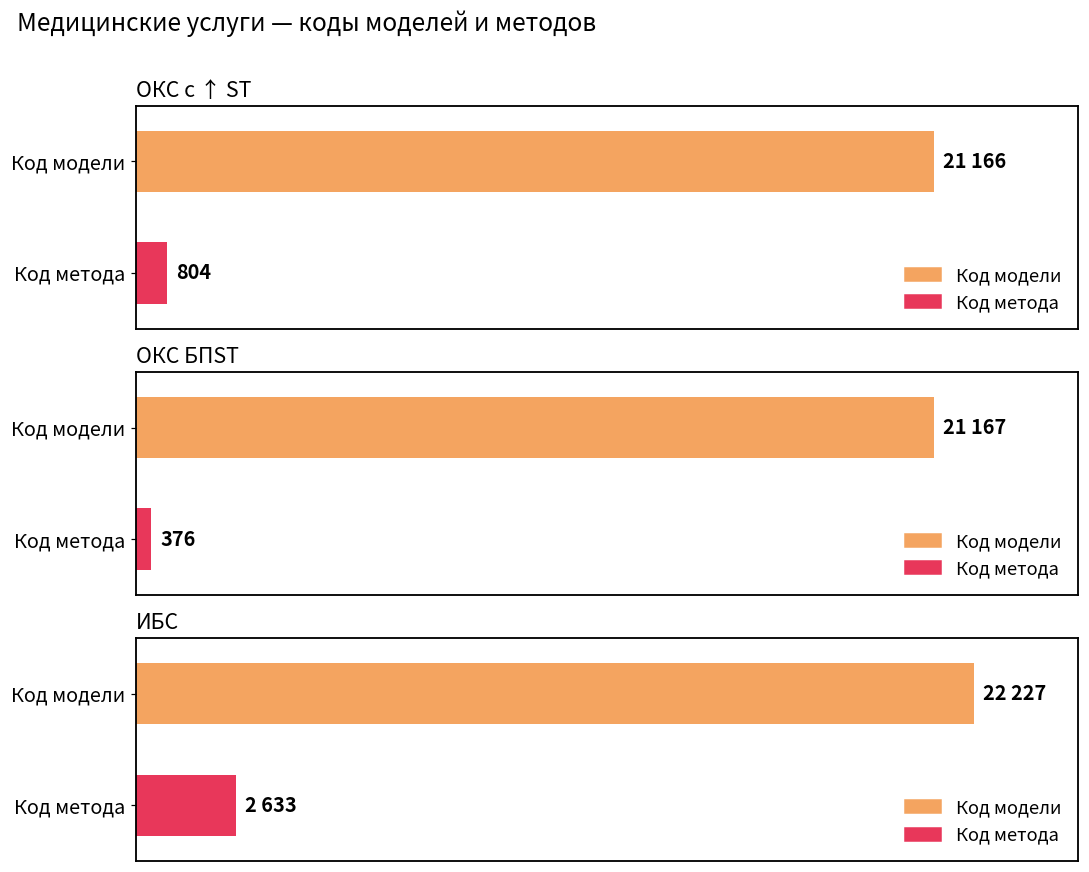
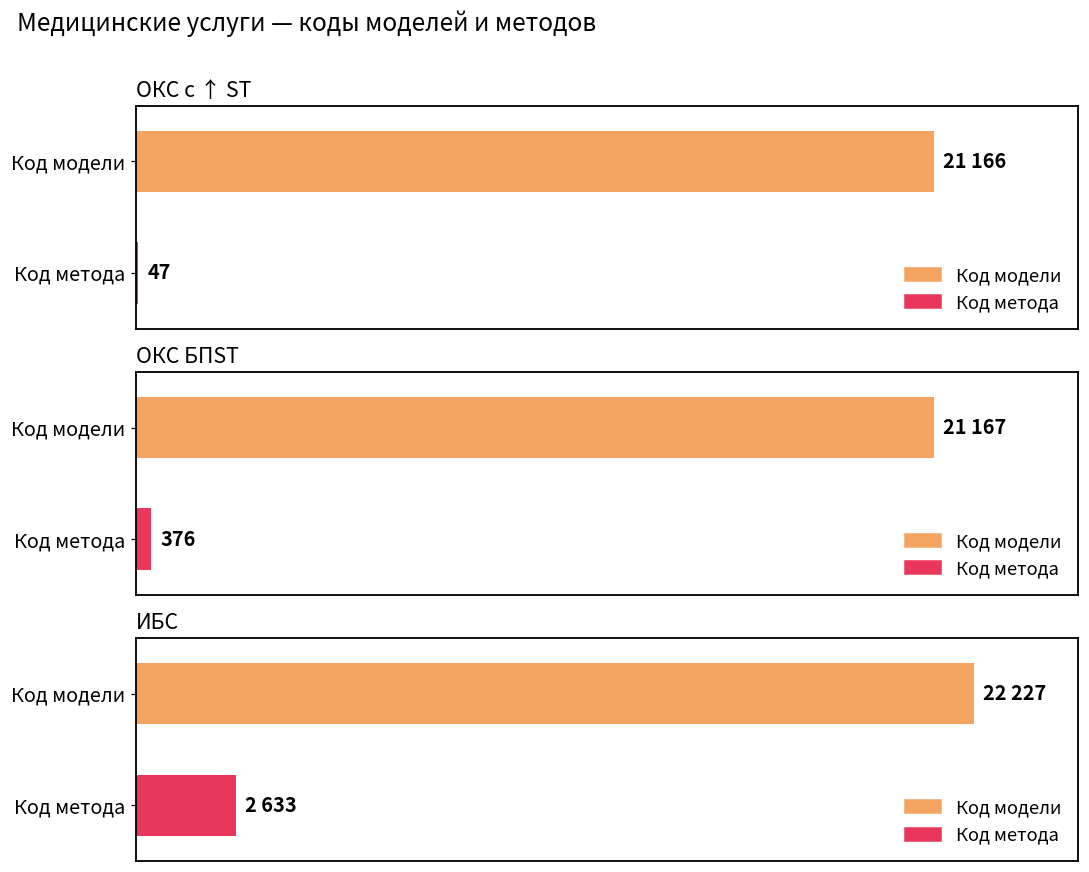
ОКС с ↑ ST, Код метода: 804 -> 47
